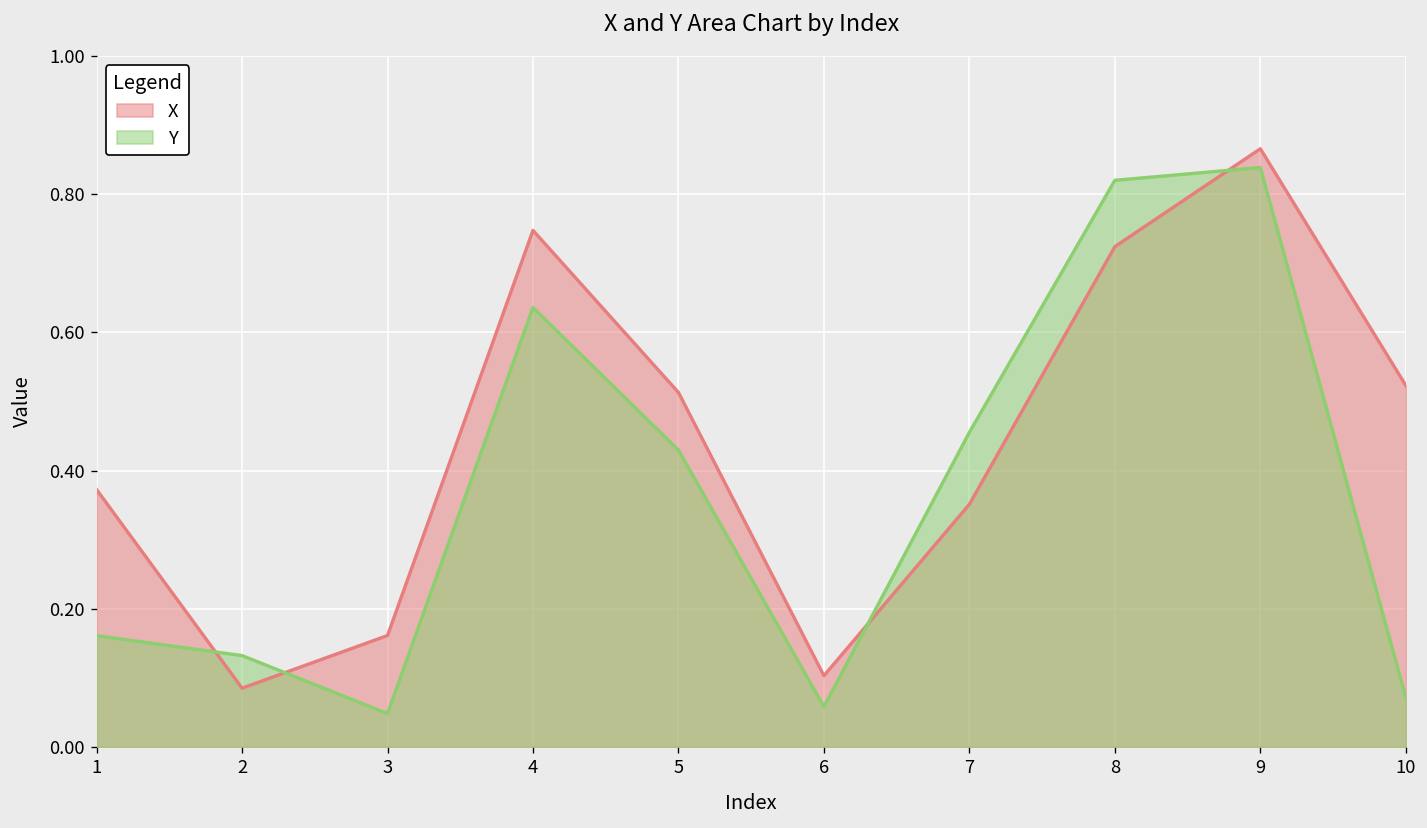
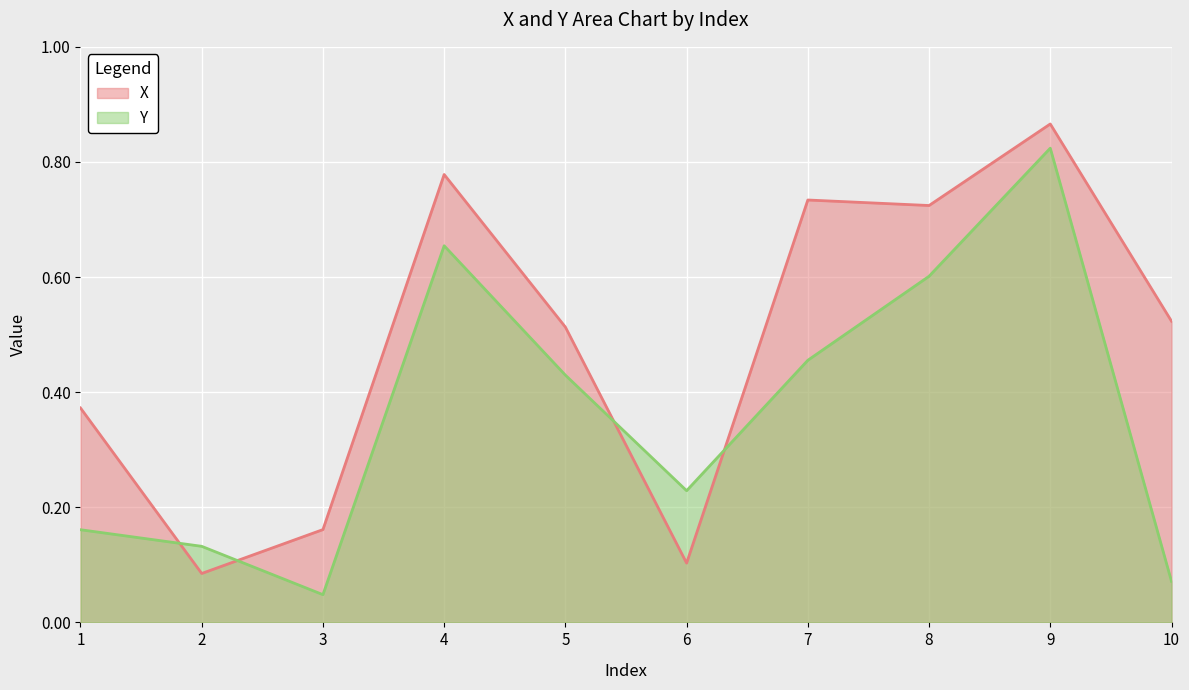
X, 4: 0.75 -> 0.78
Y, 4: 0.64 -> 0.65
Y, 6: 0.06 -> 0.23
X, 7: 0.35 -> 0.73
Y, 8: 0.82 -> 0.60
Y, 9: 0.84 -> 0.82
